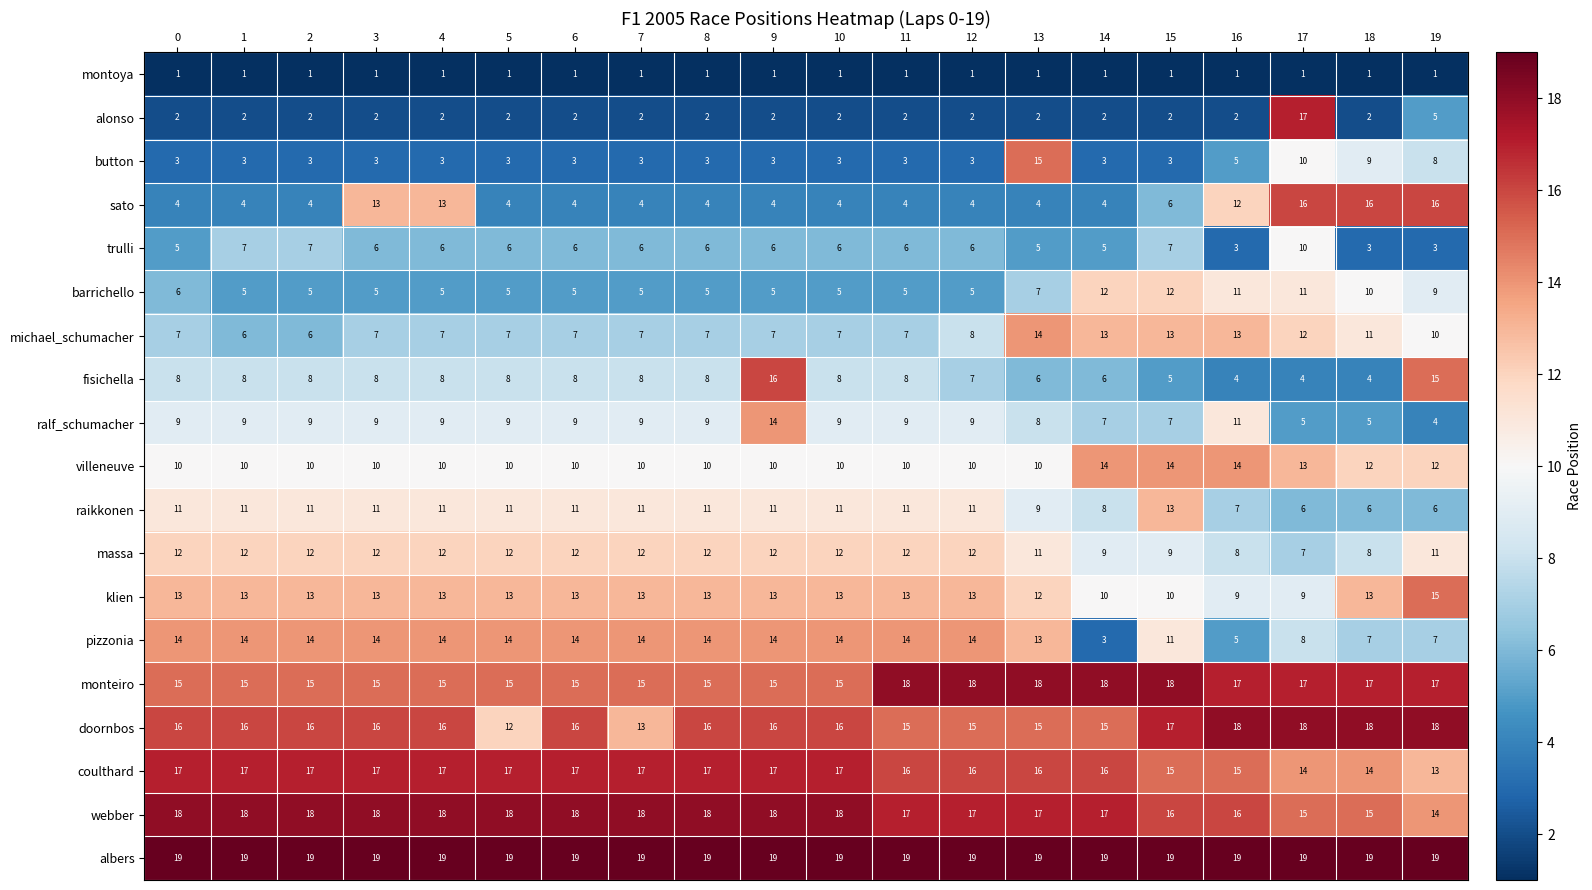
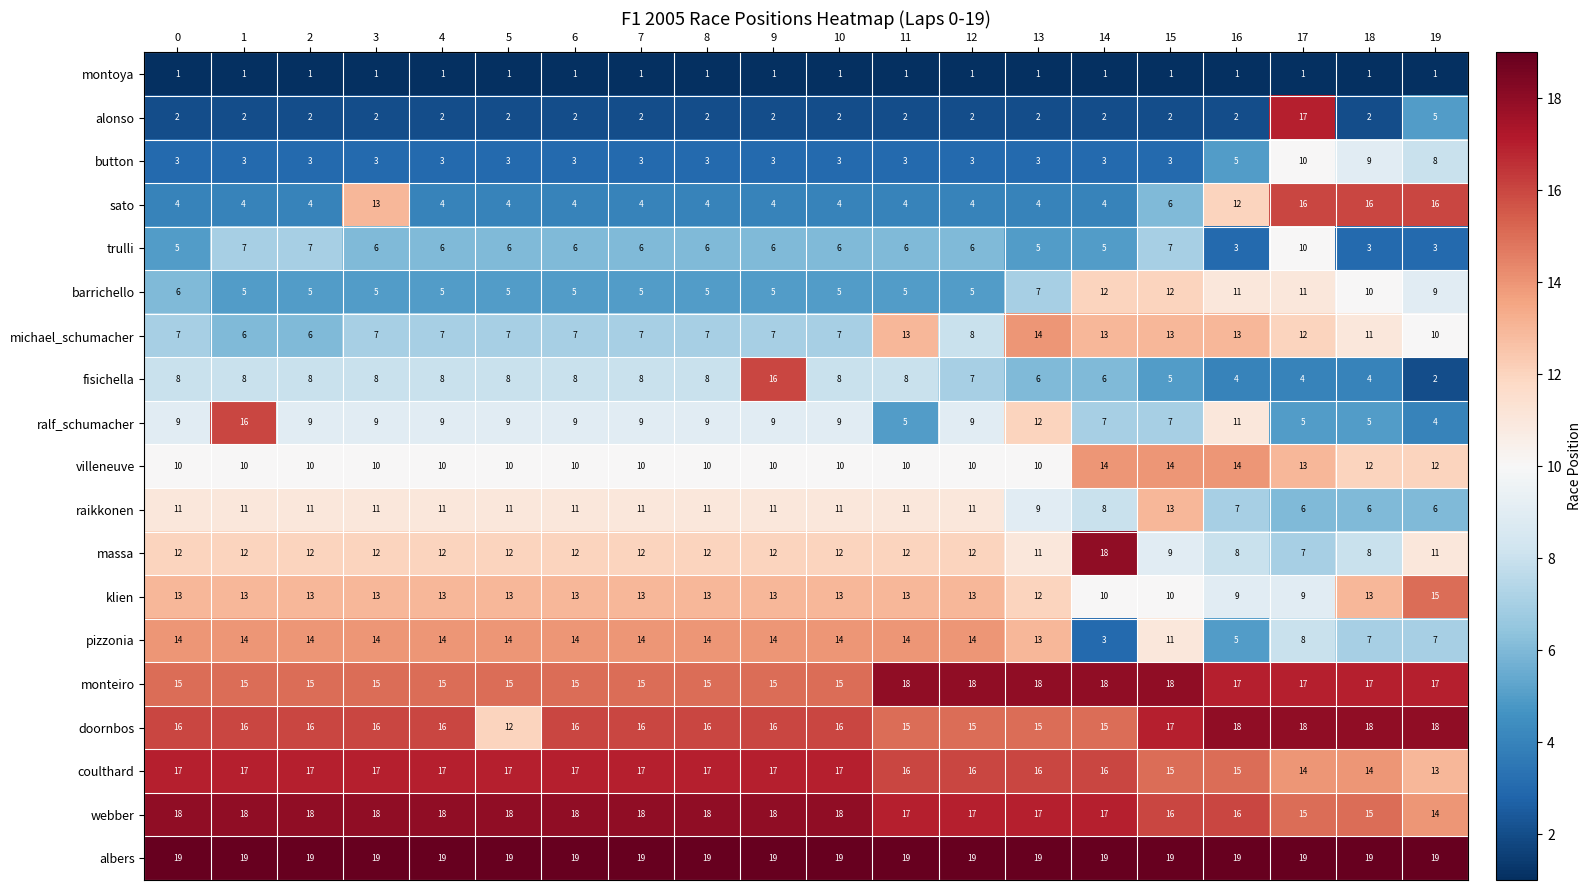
button, 13: 15 -> 3
sato, 4: 13 -> 4
michael_schumacher, 11: 7 -> 13
fisichella, 19: 15 -> 2
ralf_schumacher, 1: 9 -> 16
ralf_schumacher, 9: 14 -> 9
ralf_schumacher, 11: 9 -> 5
ralf_schumacher, 13: 8 -> 12
massa, 14: 9 -> 18
doornbos, 7: 13 -> 16
